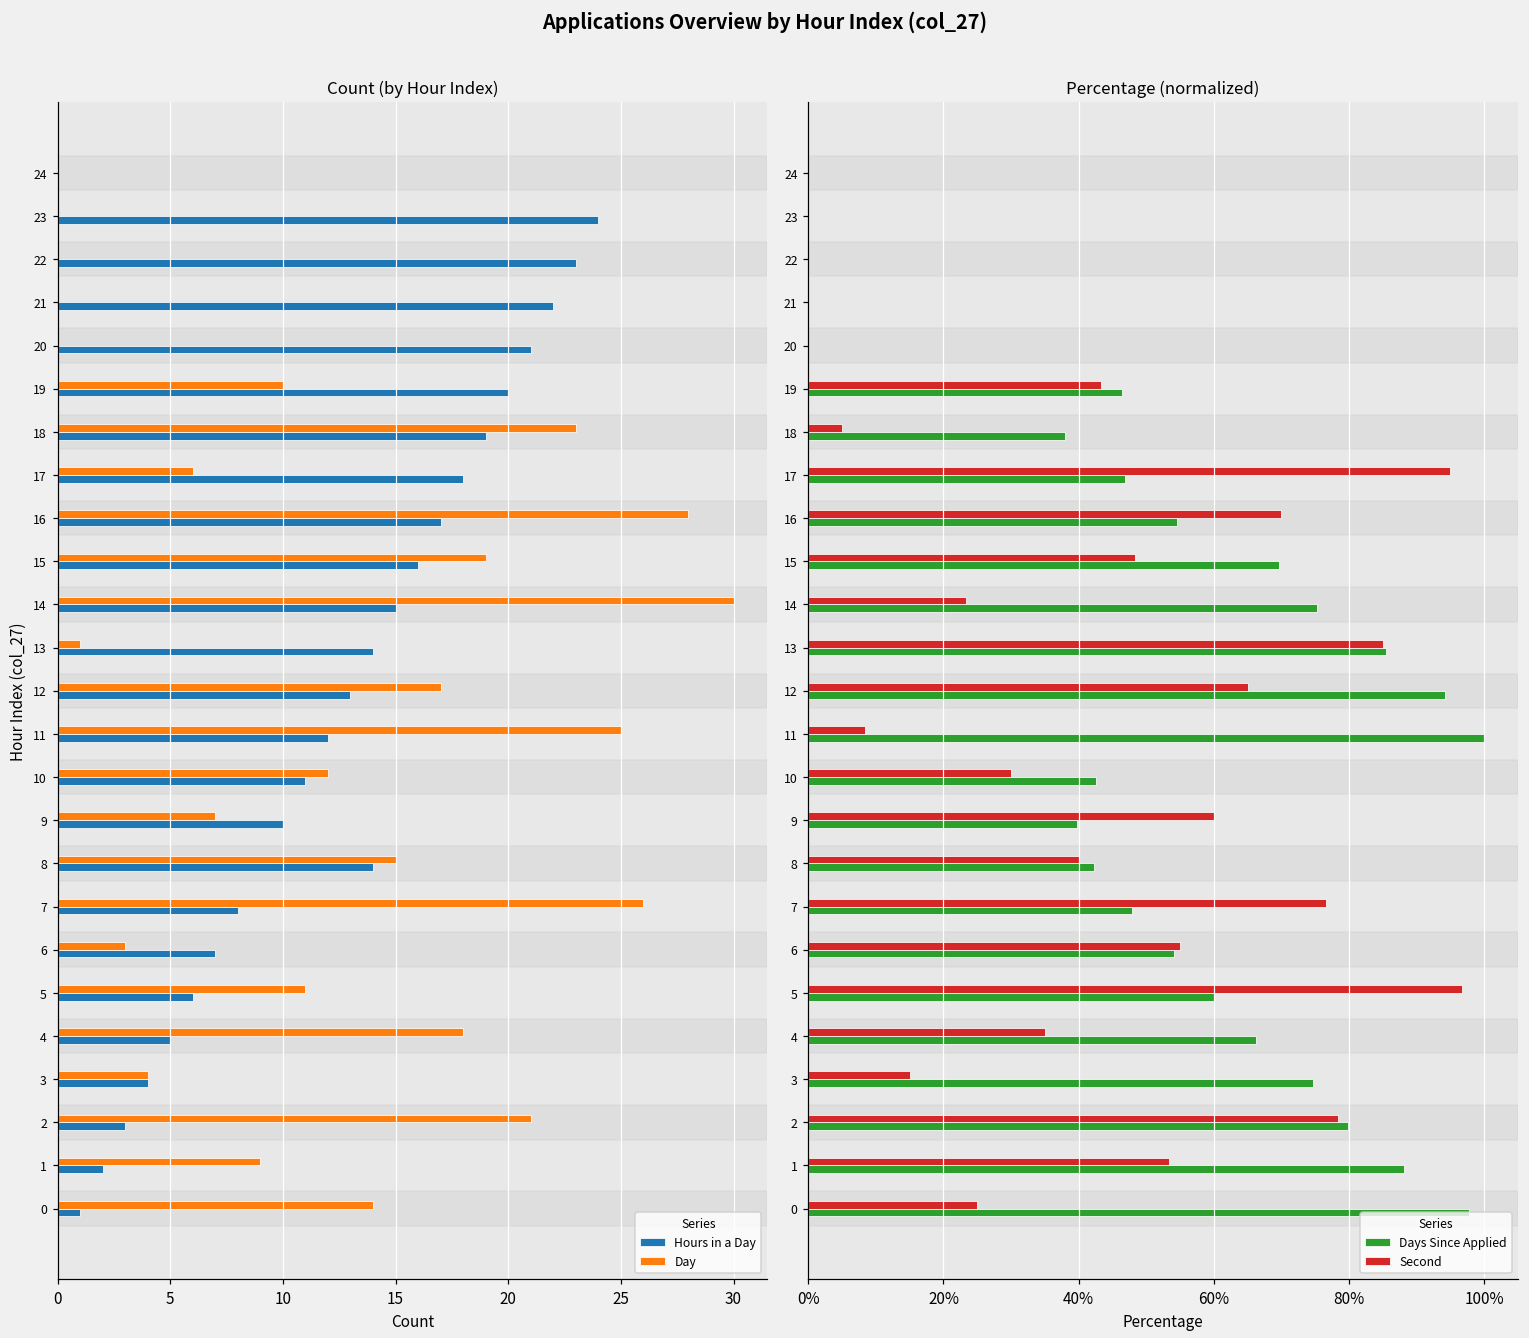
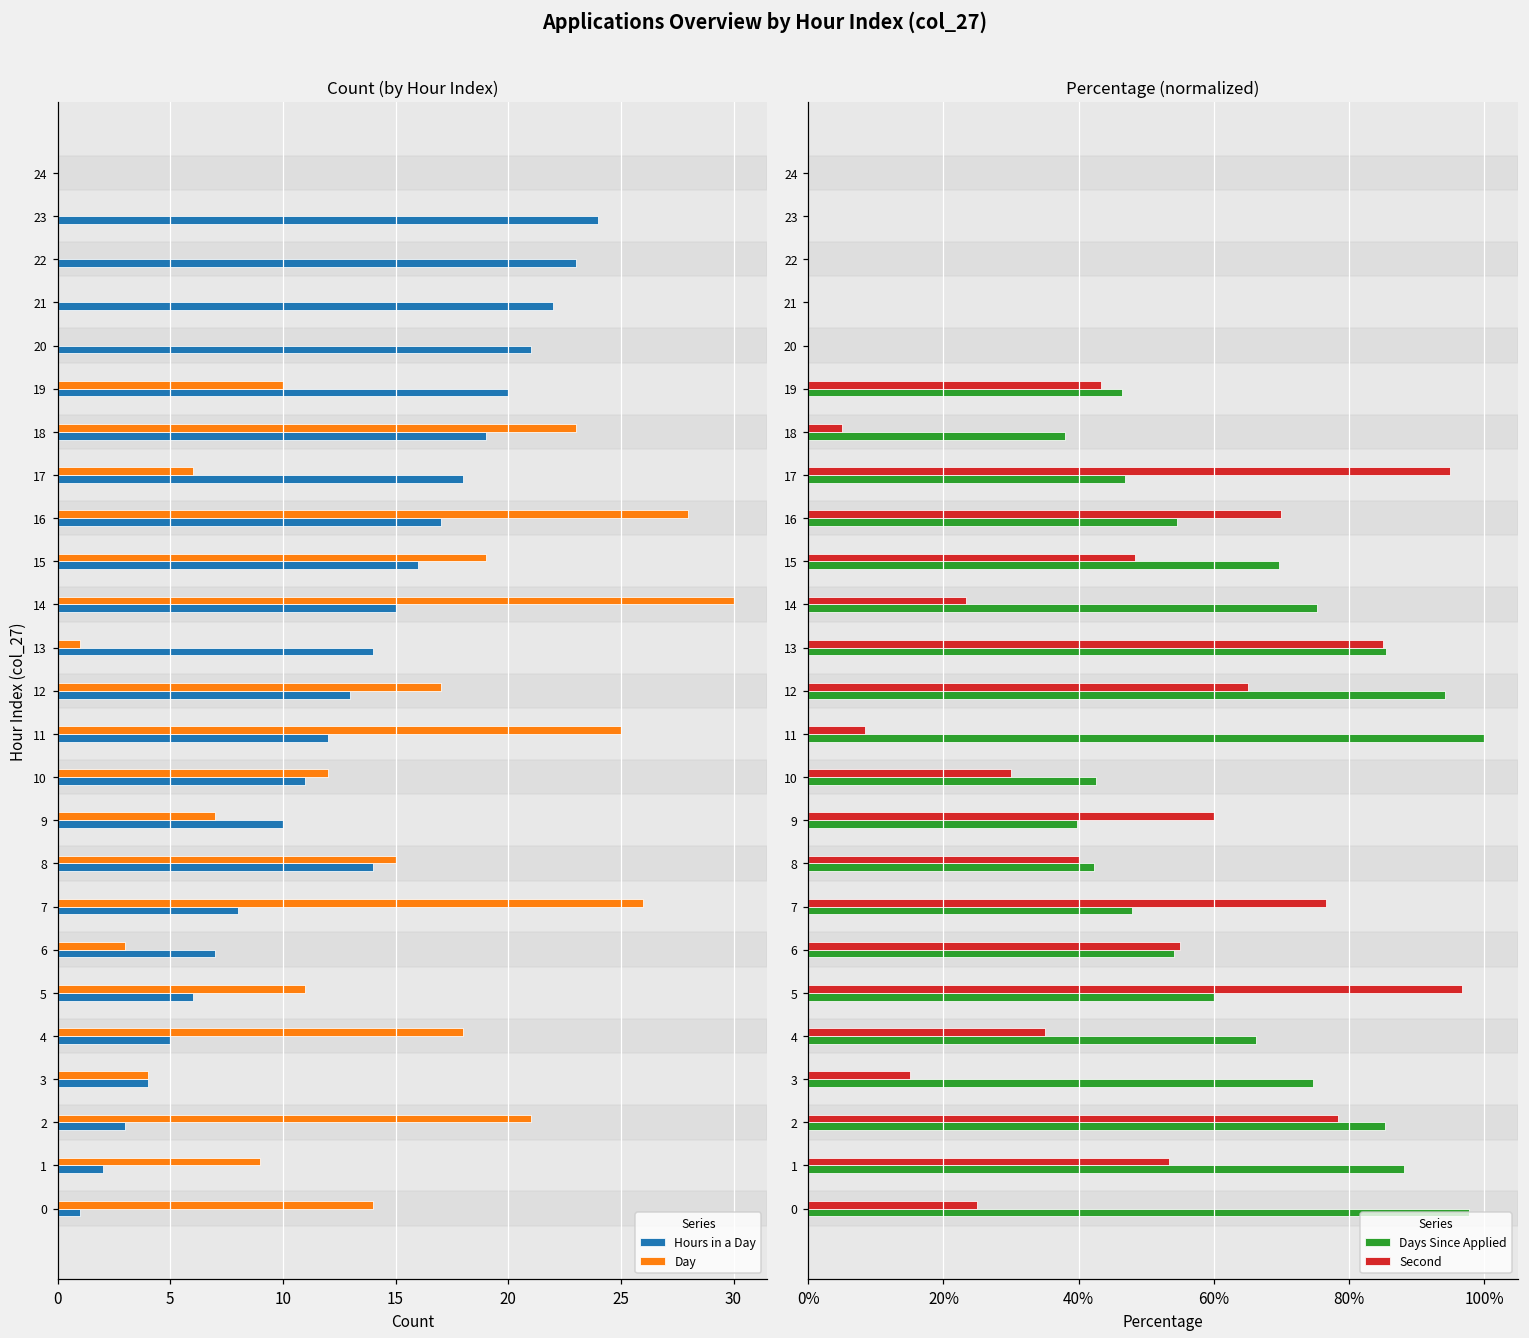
Percentage (normalized), Days Since Applied, 2: 80% -> 85%
